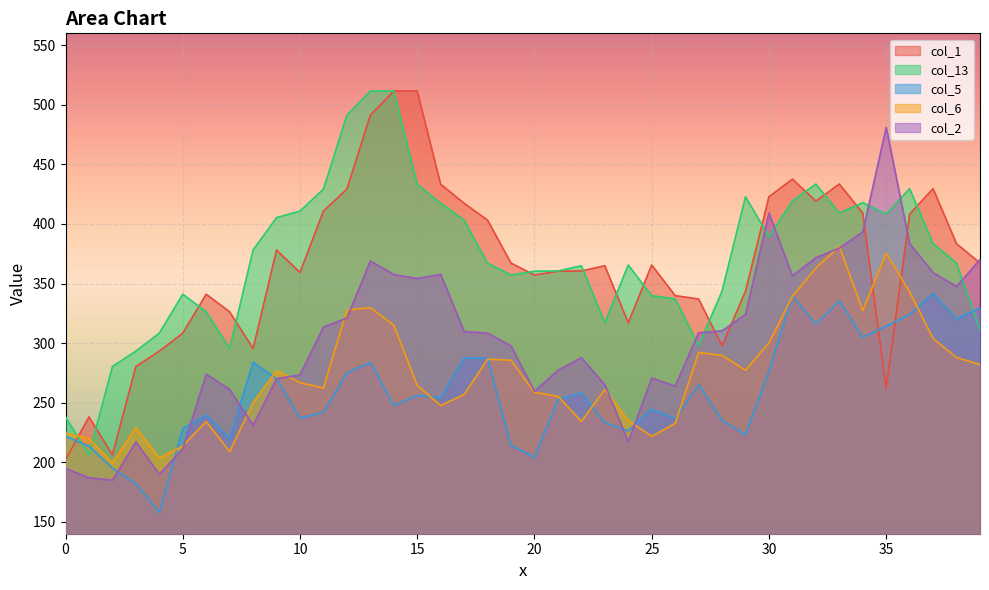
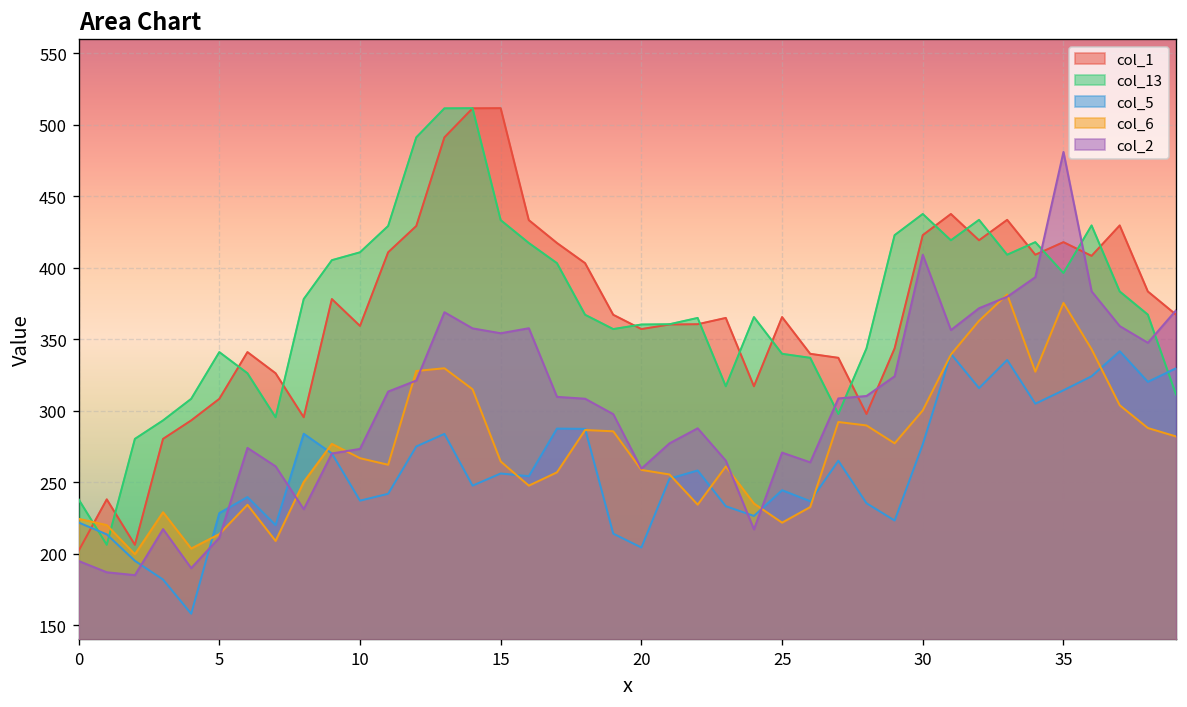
col_13, 30: 389 -> 438
col_1, 35: 262 -> 418
col_13, 35: 408 -> 396
